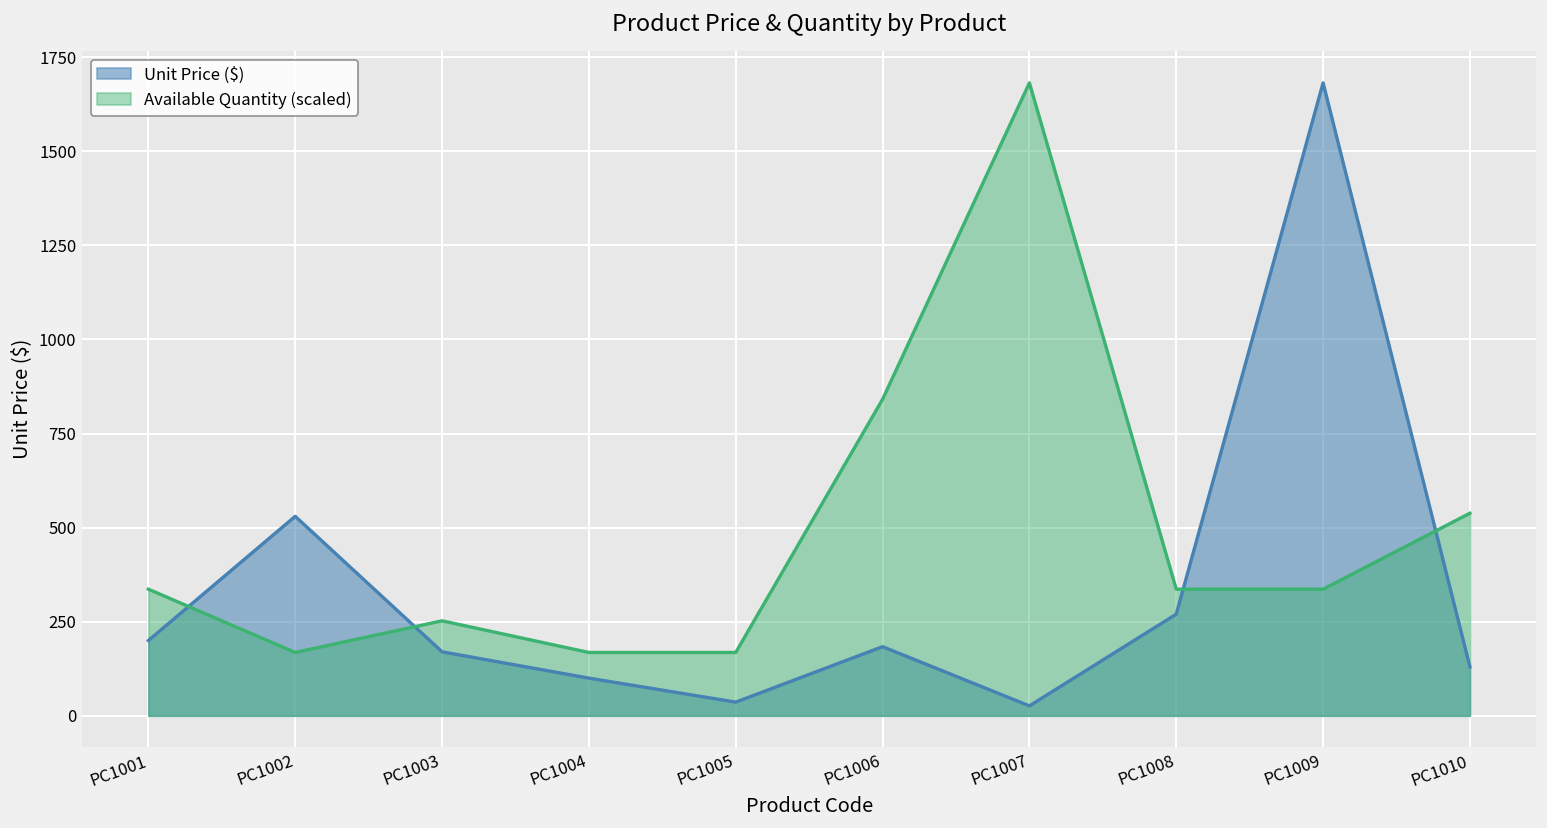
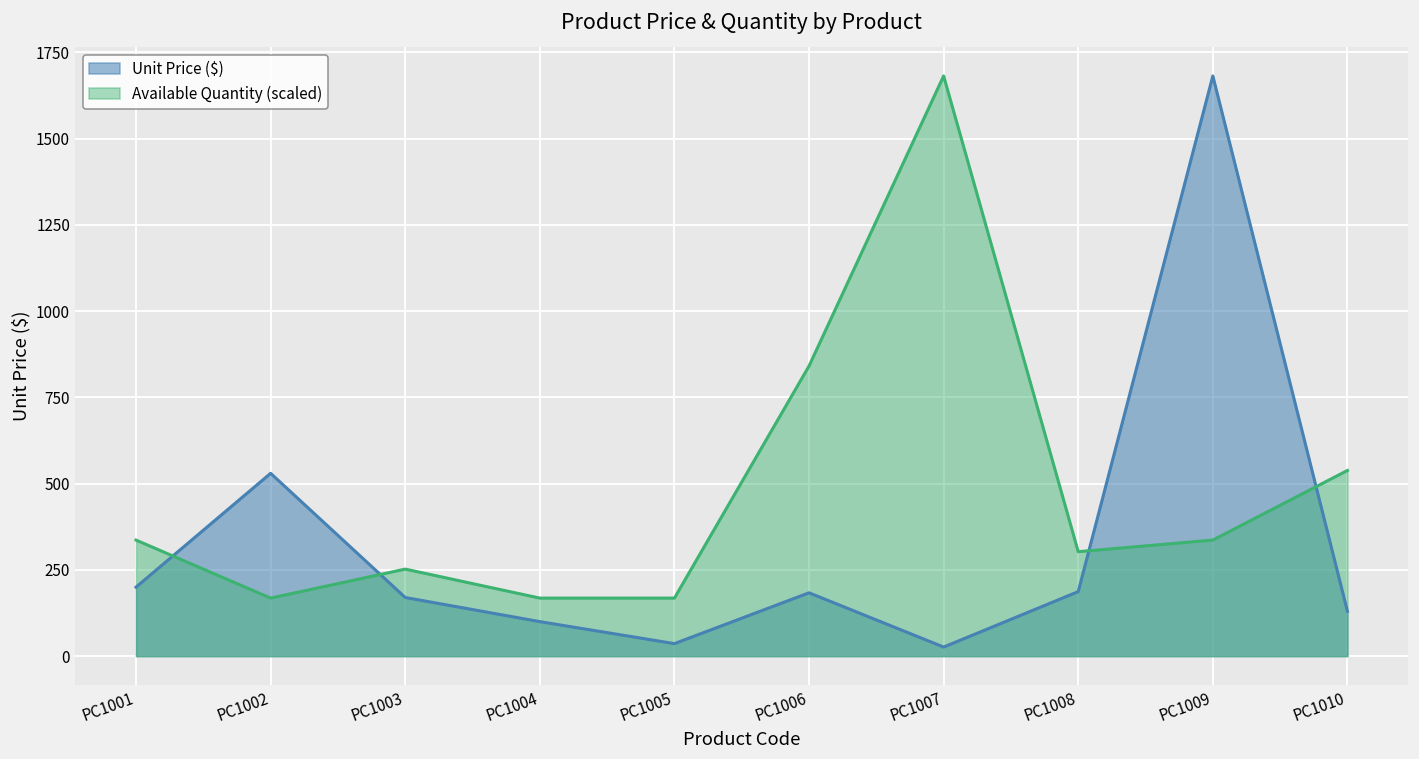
Unit Price ($), PC1008: 270 -> 190
Available Quantity (scaled), PC1008: 340 -> 300
